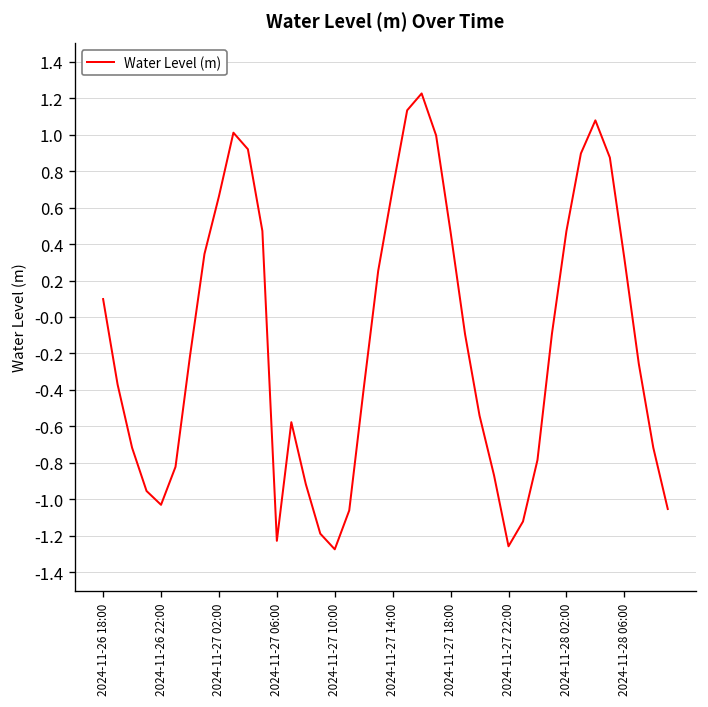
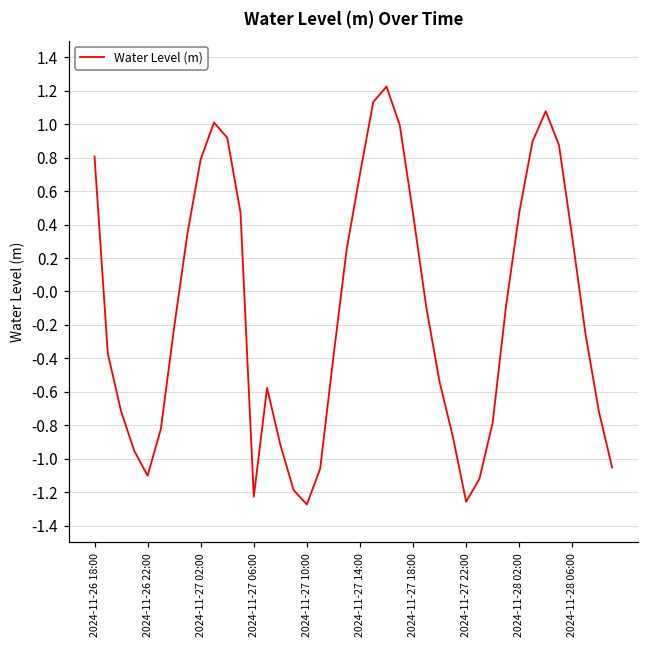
2024-11-26 18:00: 0.10 -> 0.81
2024-11-26 22:00: -1.03 -> -1.10
2024-11-27 02:00: 0.66 -> 0.79
